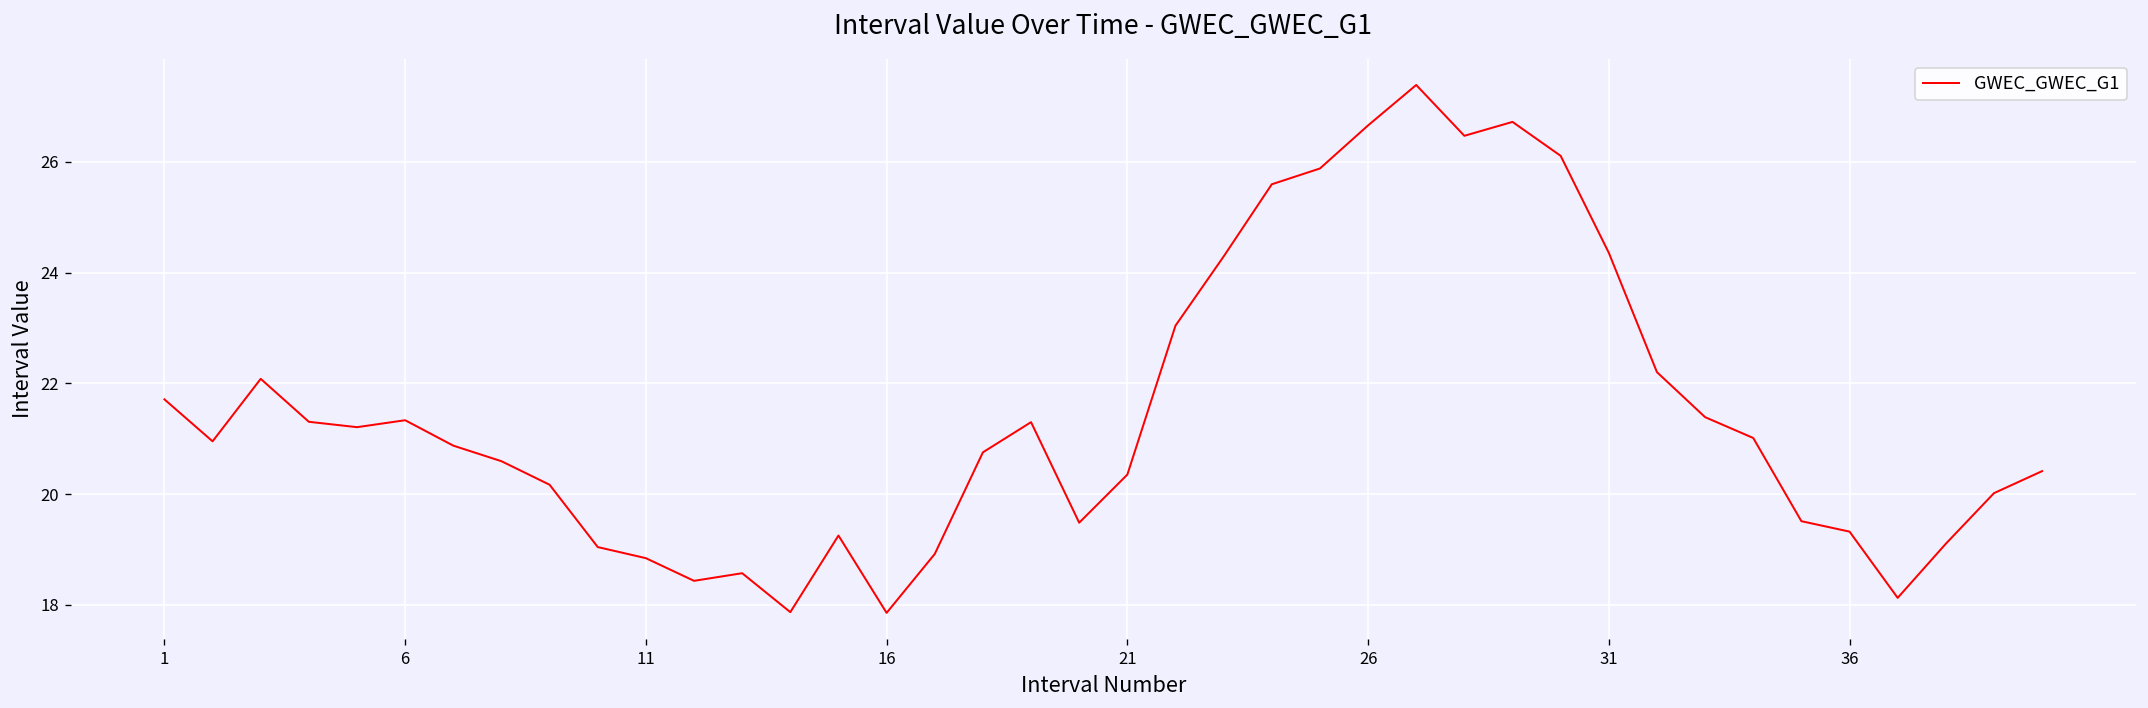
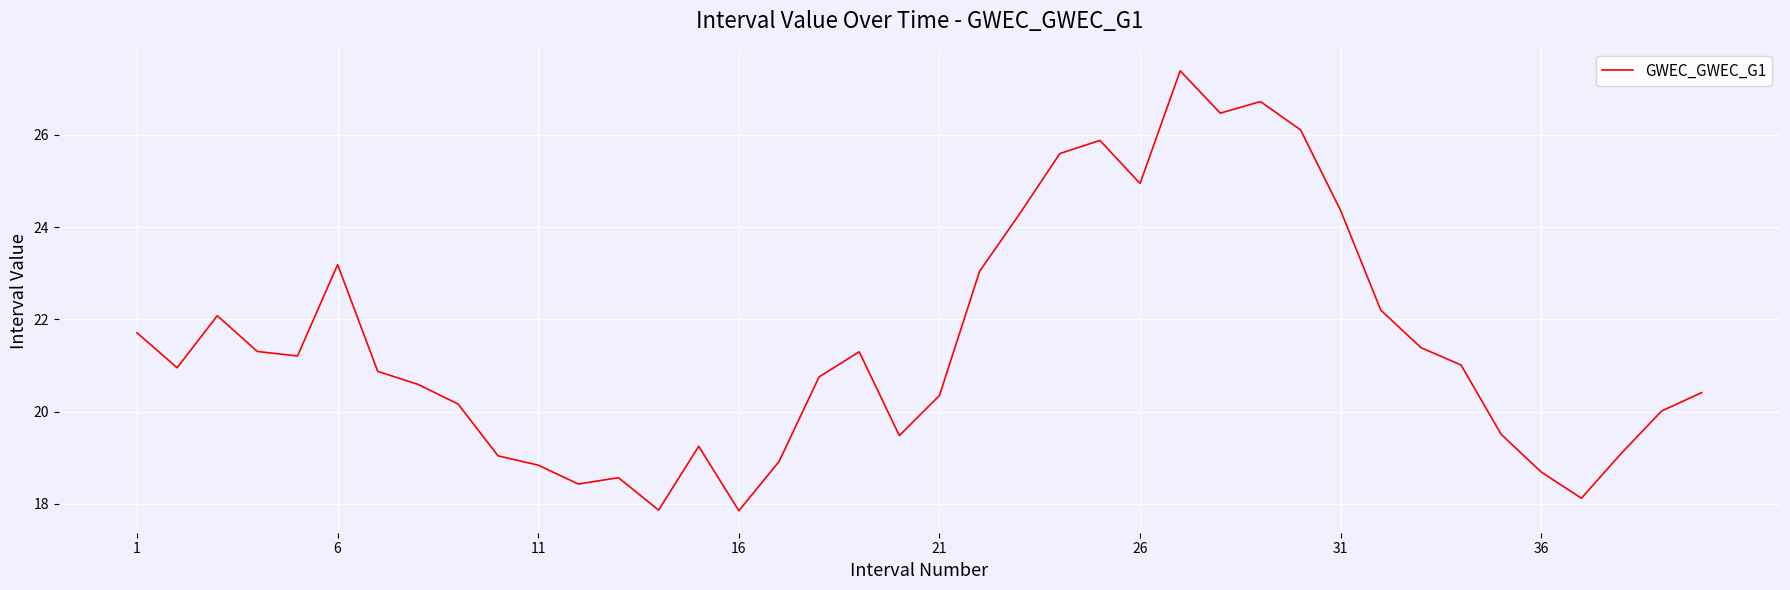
6: 21.3 -> 23.2
26: 26.7 -> 24.9
36: 19.3 -> 18.7
